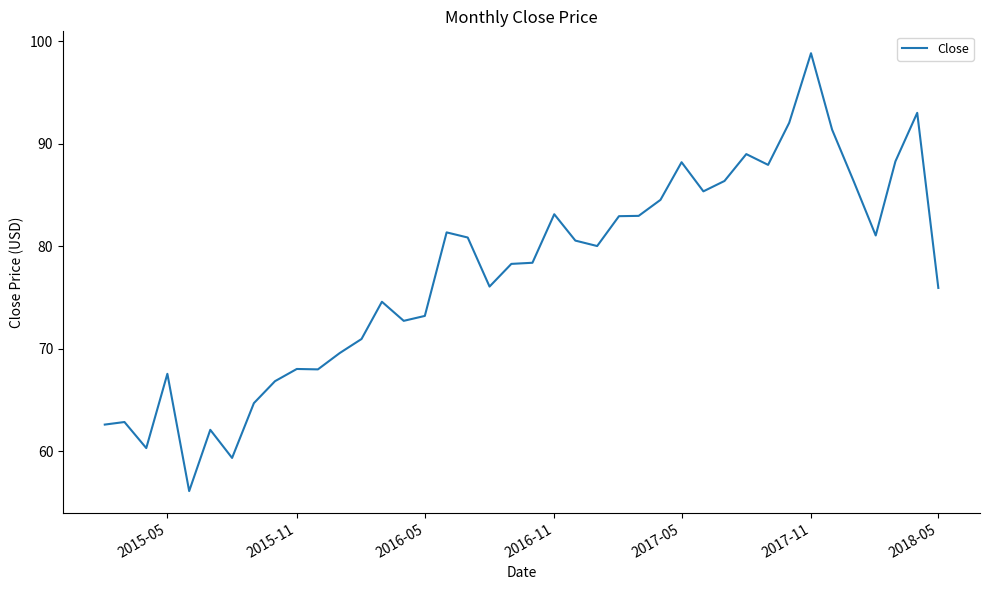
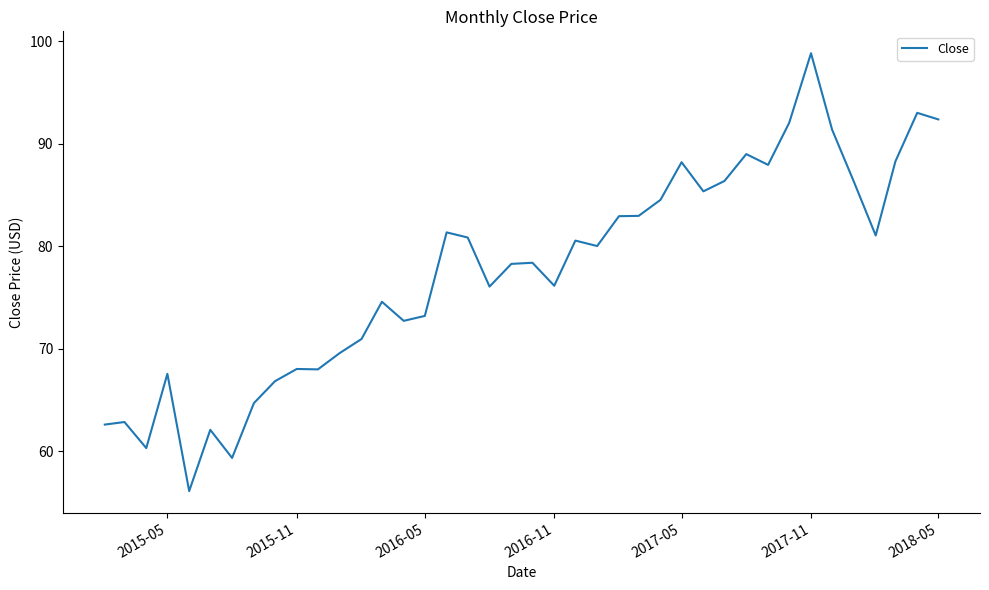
2016-11: 83.1 -> 76.2
2018-05: 75.9 -> 92.4
